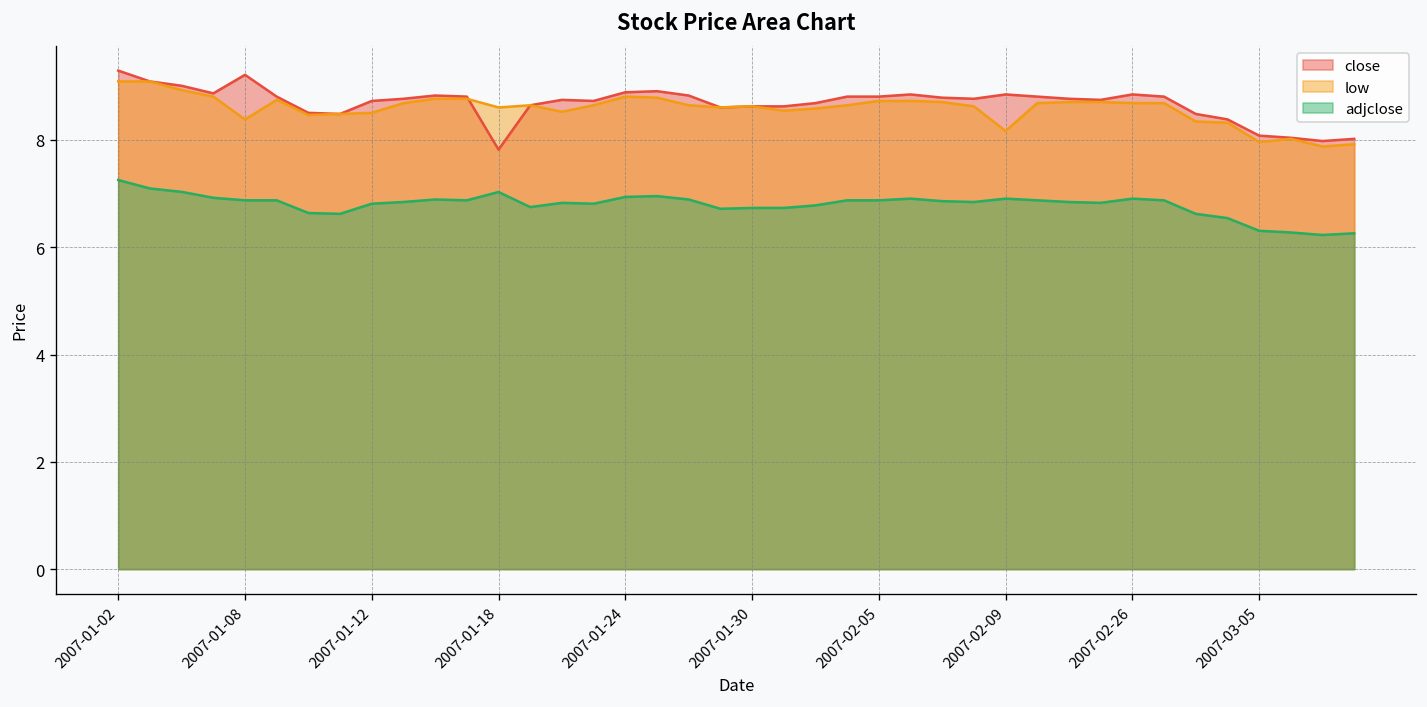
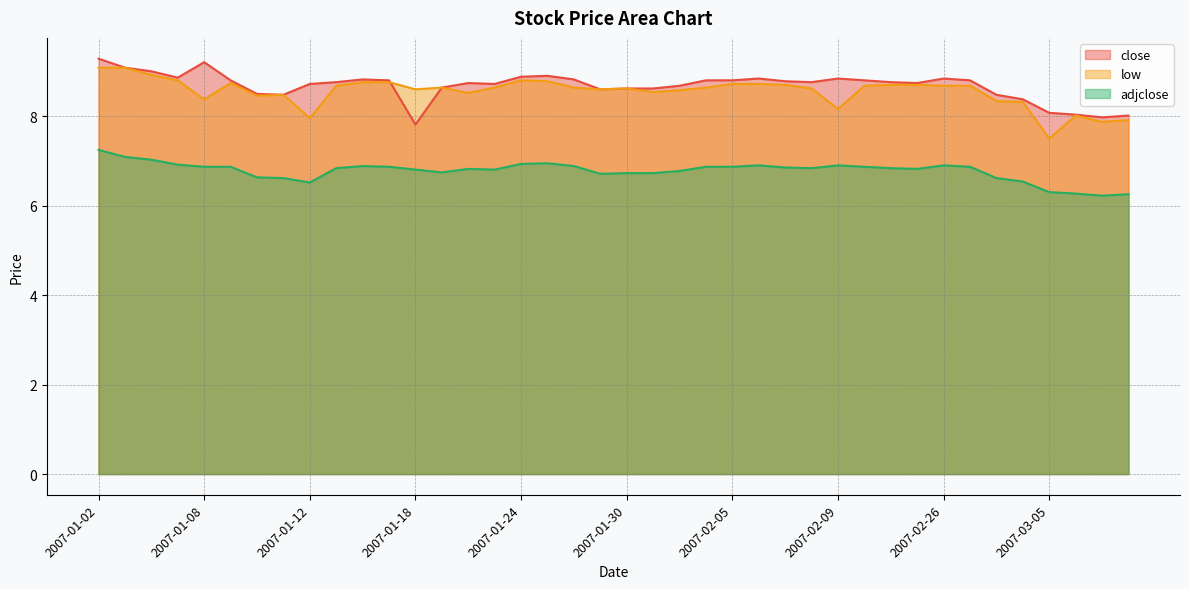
low, 2007-01-12: 8.5 -> 8.0
adjclose, 2007-01-12: 6.8 -> 6.5
adjclose, 2007-01-18: 7.0 -> 6.8
low, 2007-03-05: 8.0 -> 7.5
